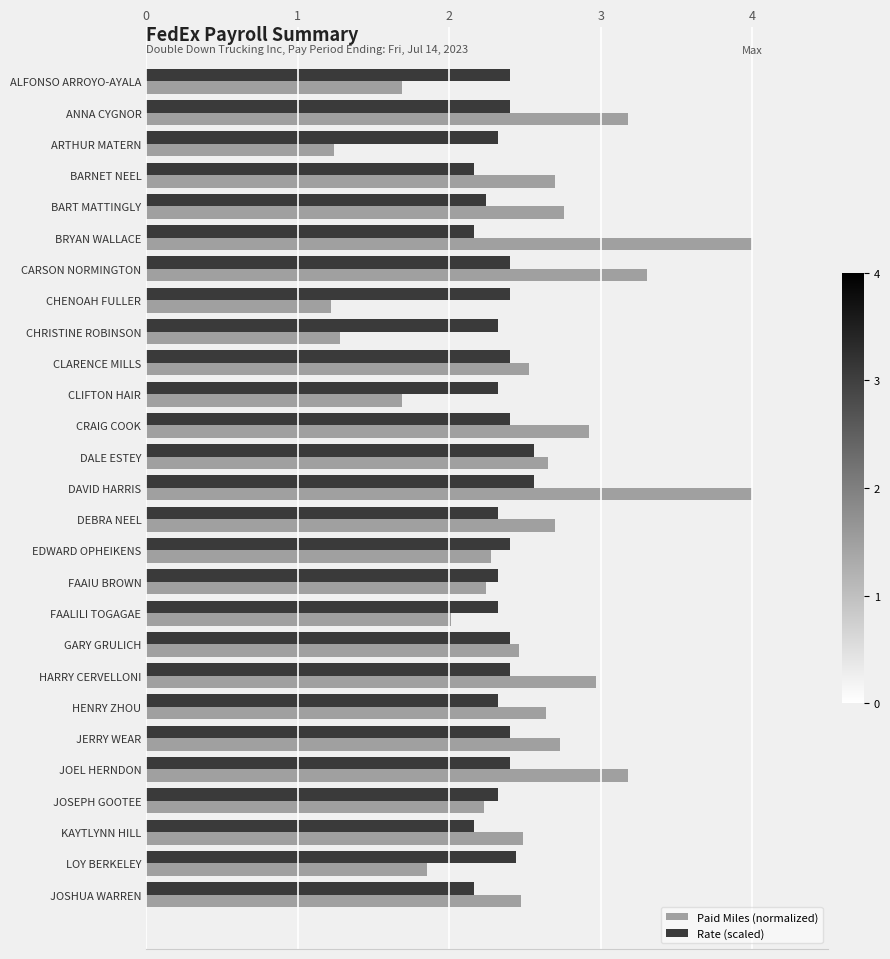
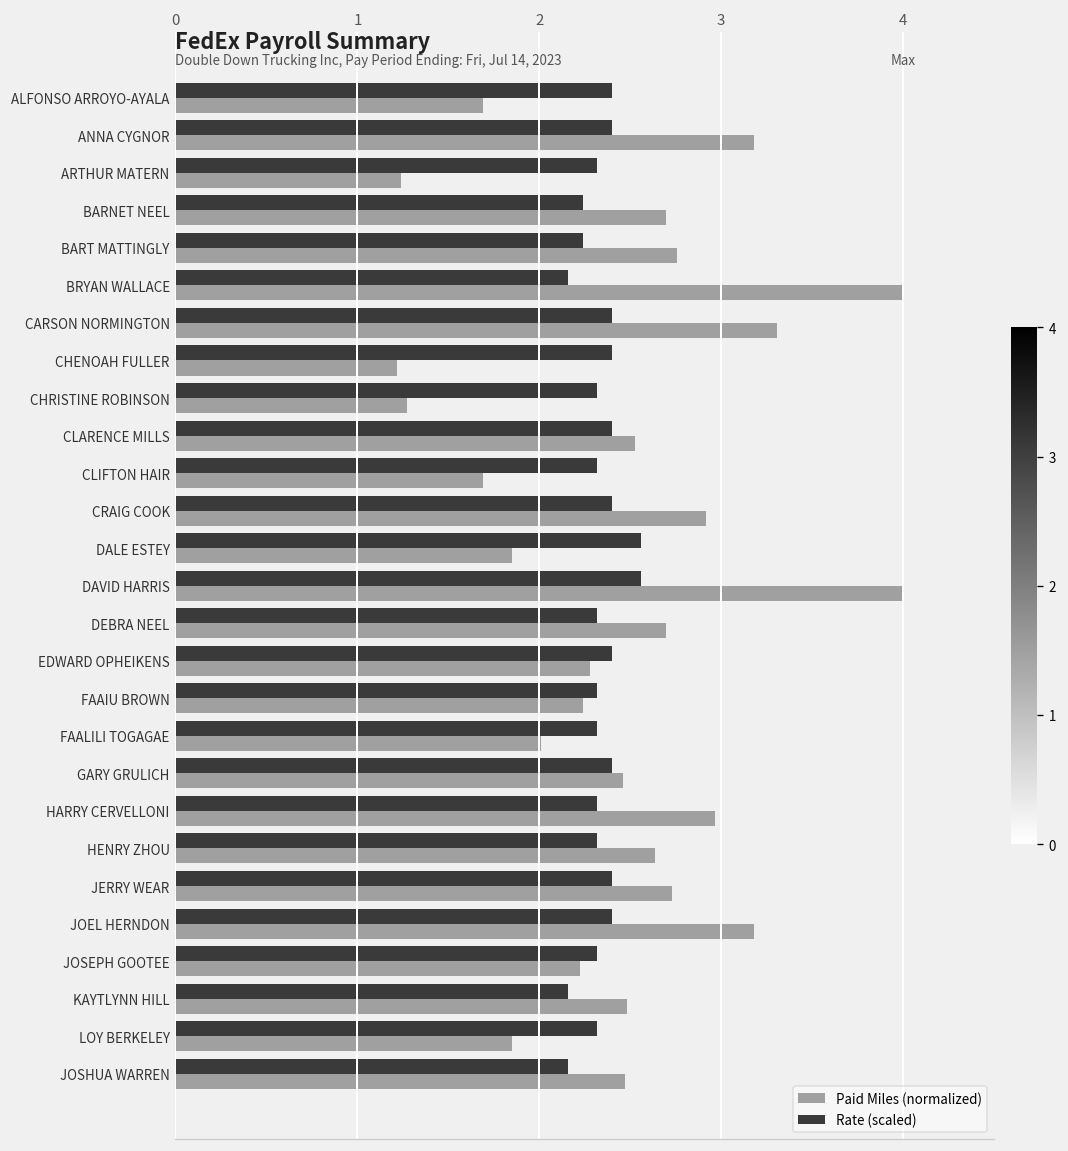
Rate (scaled), BARNET NEEL: 2.16 -> 2.24
Paid Miles (normalized), DALE ESTEY: 2.65 -> 1.85
Rate (scaled), HARRY CERVELLONI: 2.40 -> 2.32
Rate (scaled), LOY BERKELEY: 2.44 -> 2.32
